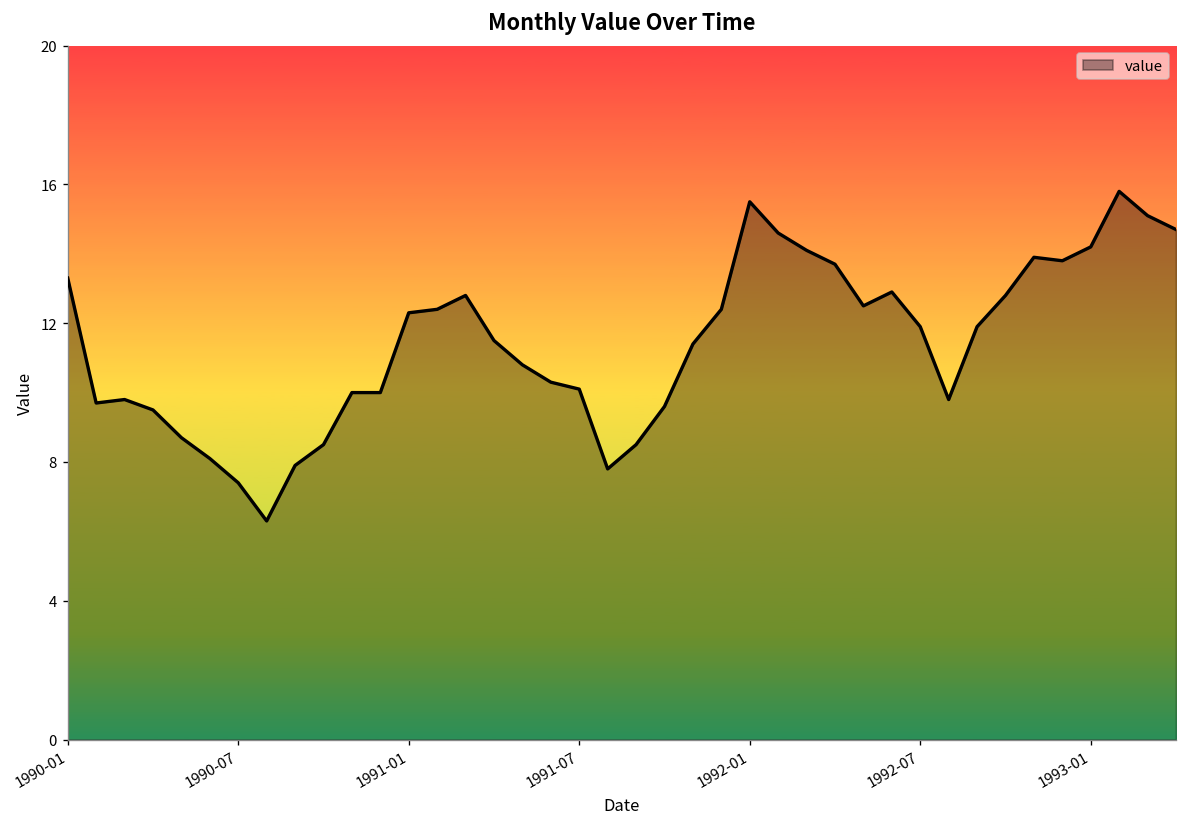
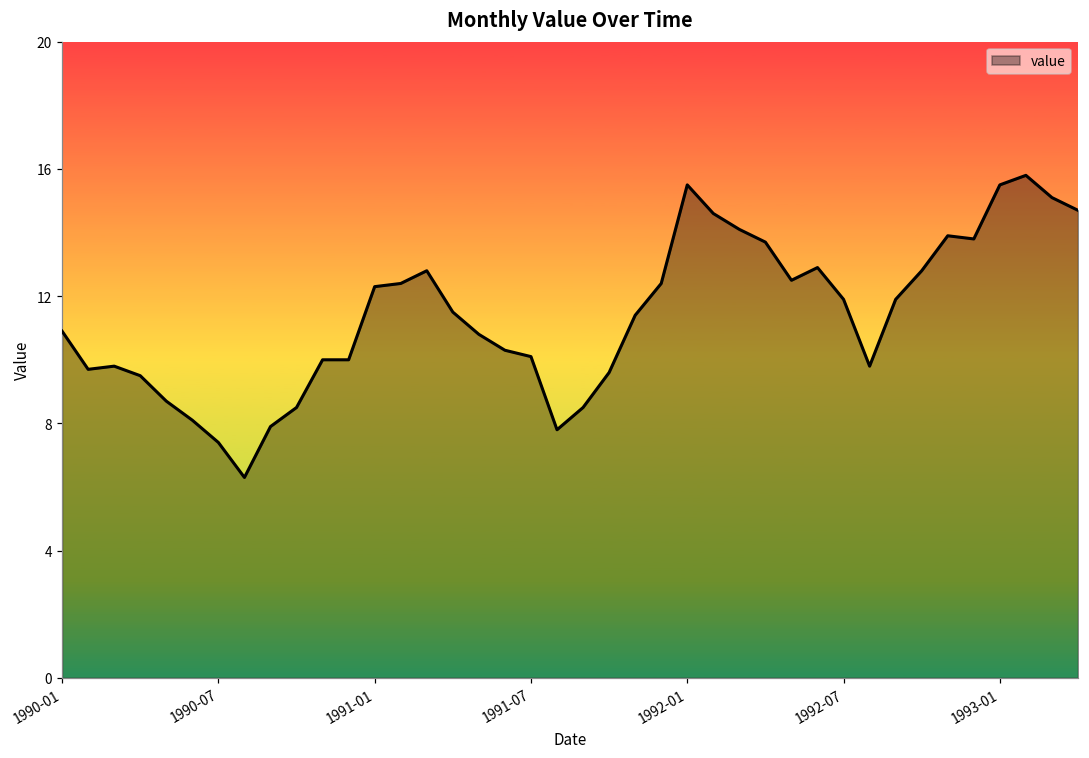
1990-01: 13.3 -> 10.9
1993-01: 14.2 -> 15.5
